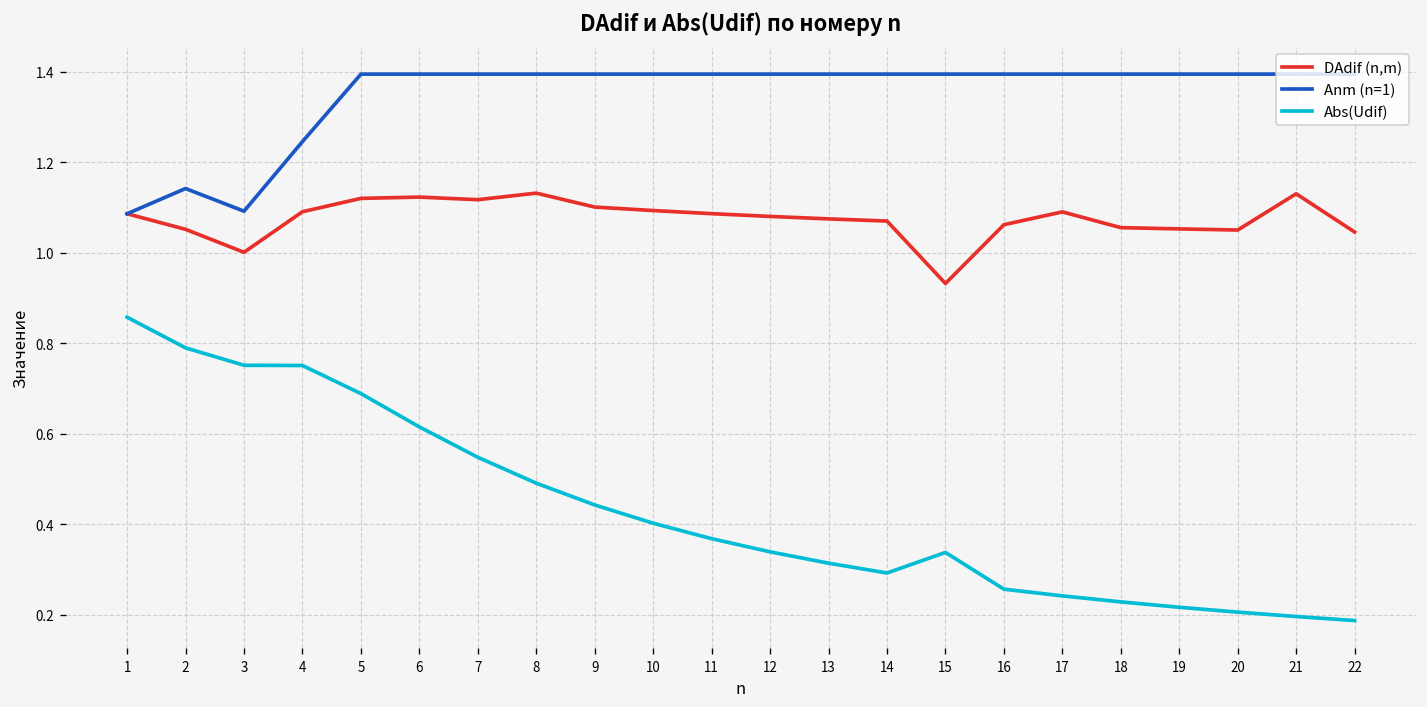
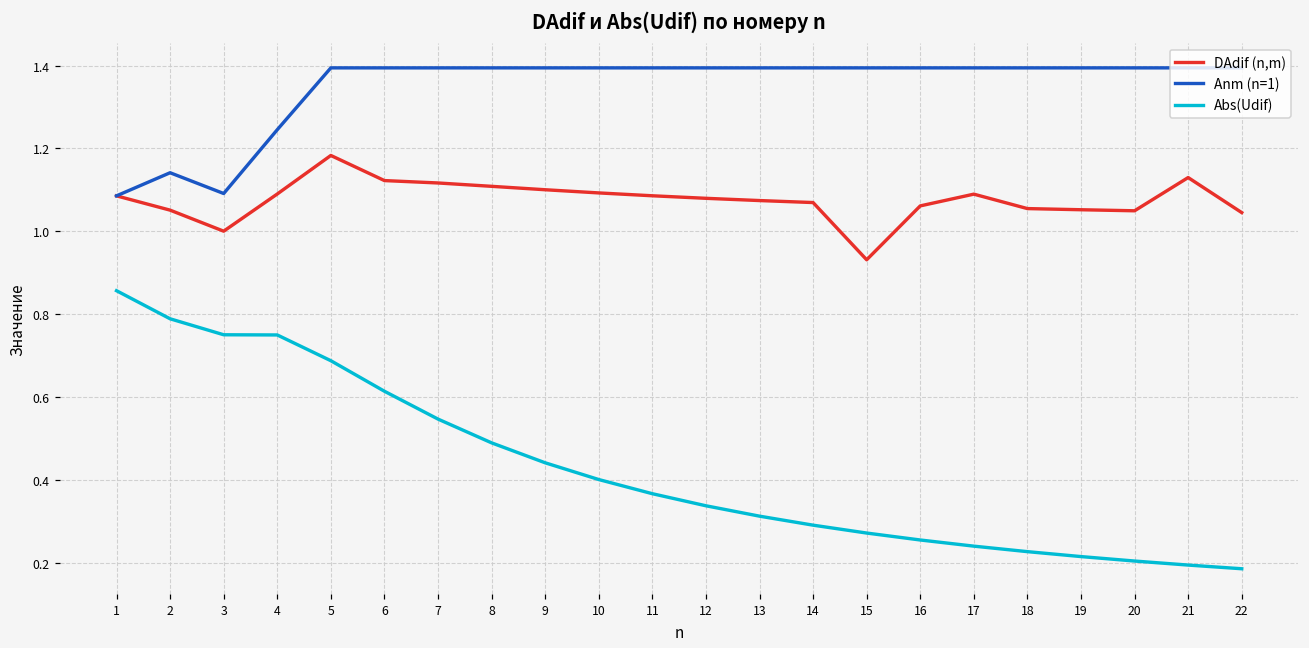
DAdif (n,m), 5: 1.12 -> 1.18
DAdif (n,m), 8: 1.13 -> 1.11
Abs(Udif), 15: 0.34 -> 0.27
